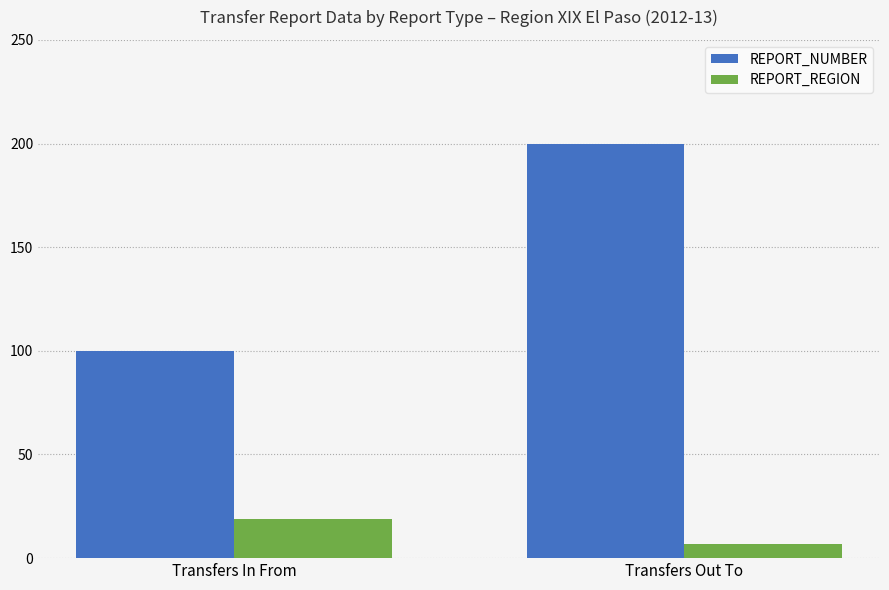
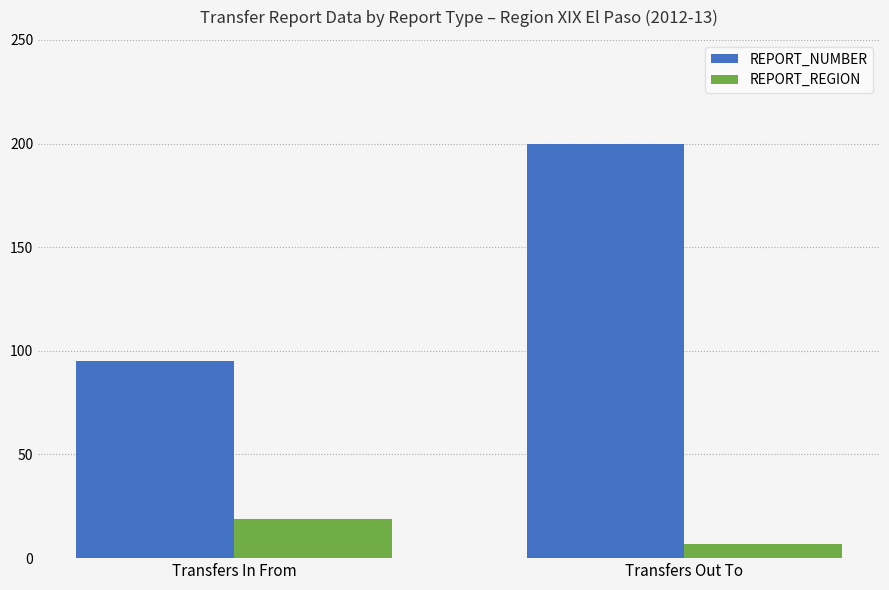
REPORT_NUMBER, Transfers In From: 100 -> 95
